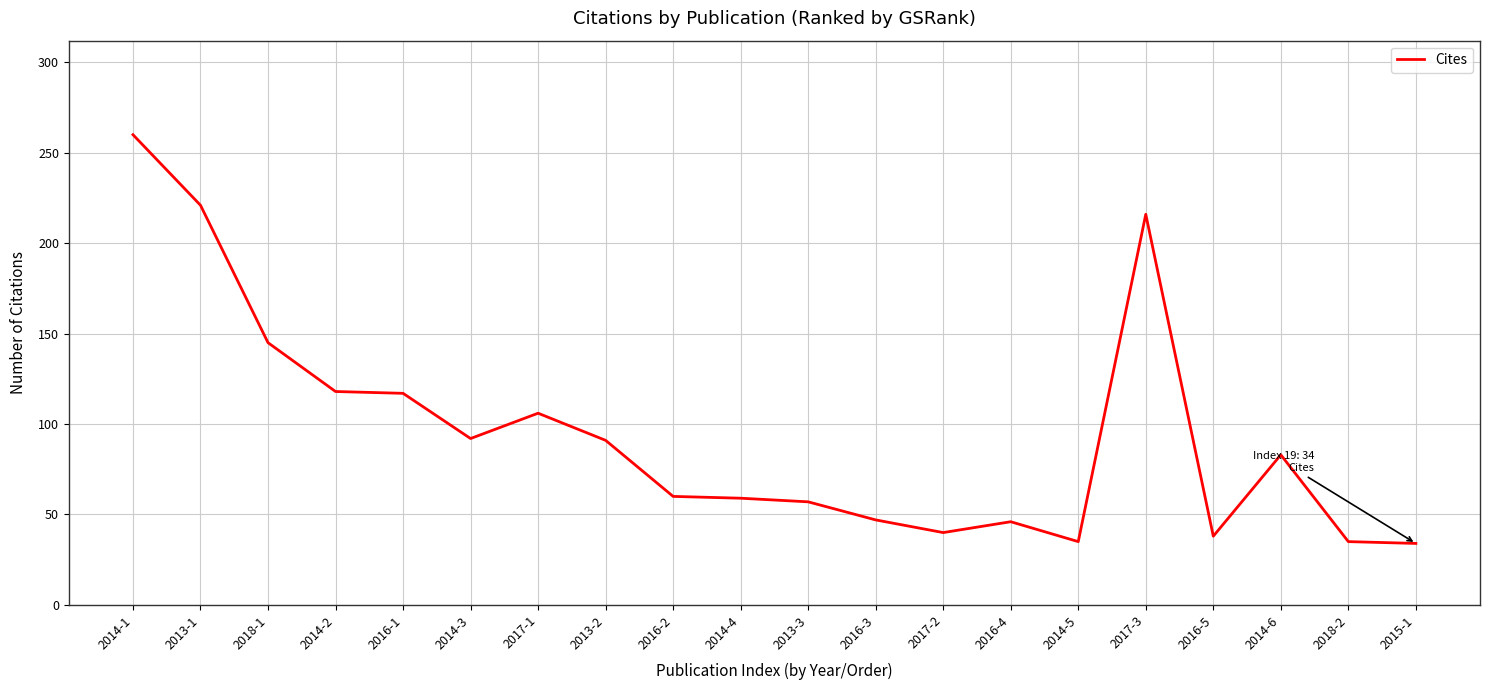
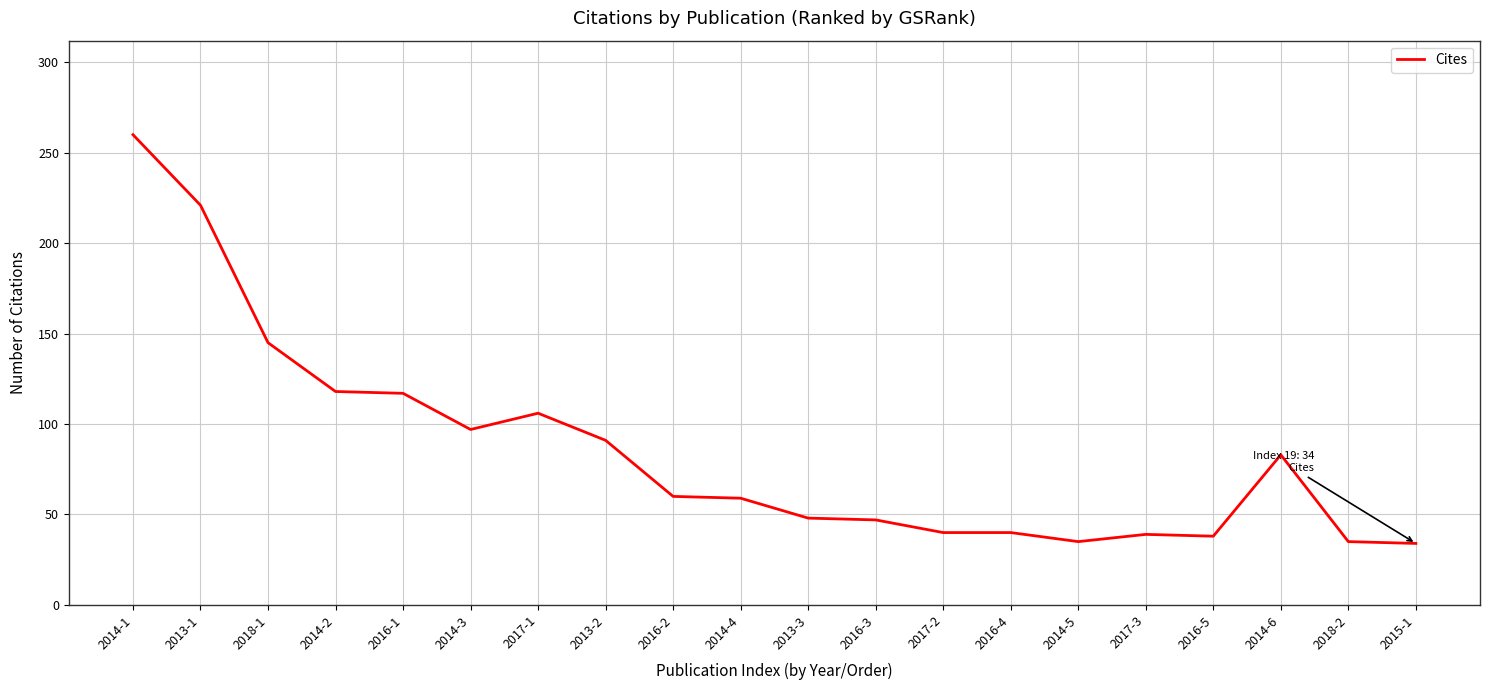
2014-3: 92 -> 97
2013-3: 57 -> 48
2016-4: 46 -> 40
2017-3: 216 -> 39
